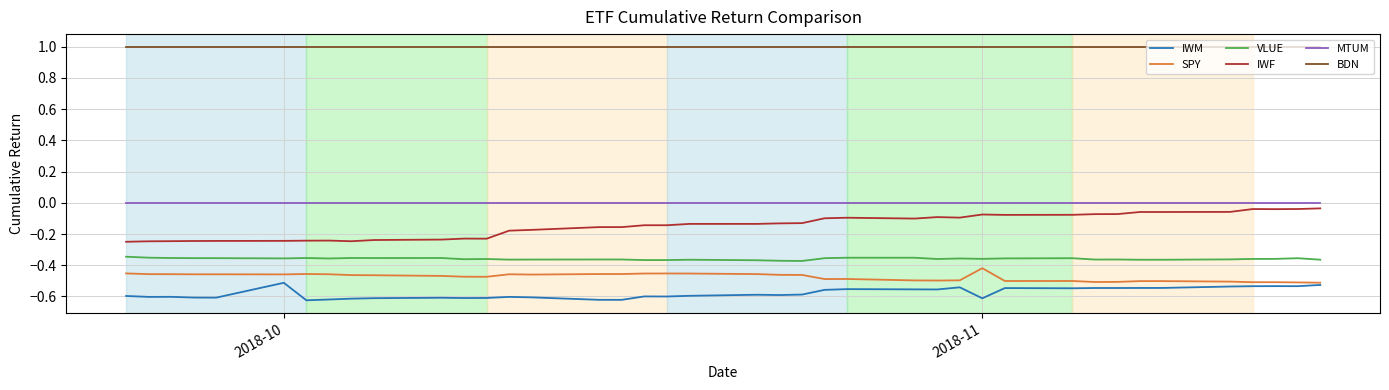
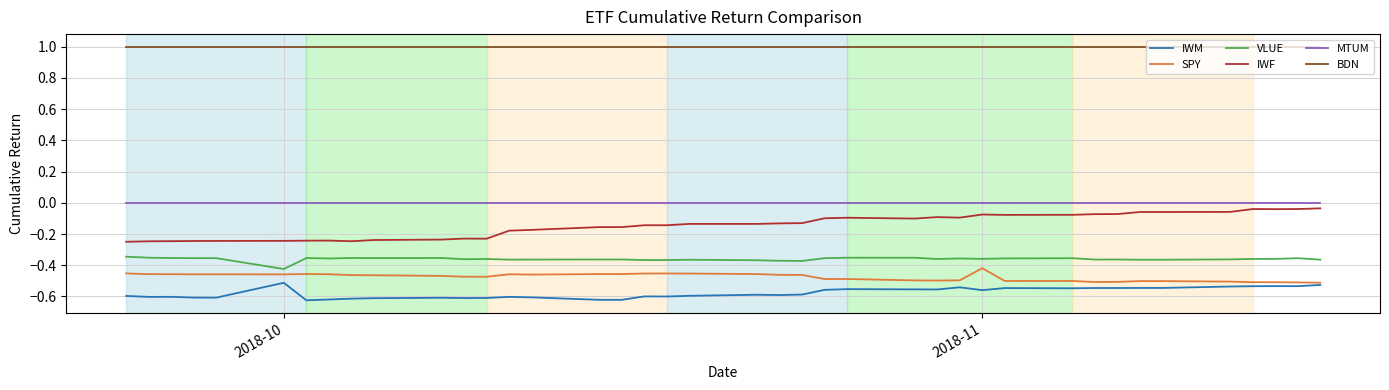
VLUE, 2018-10: -0.36 -> -0.42
IWM, 2018-11: -0.61 -> -0.56
